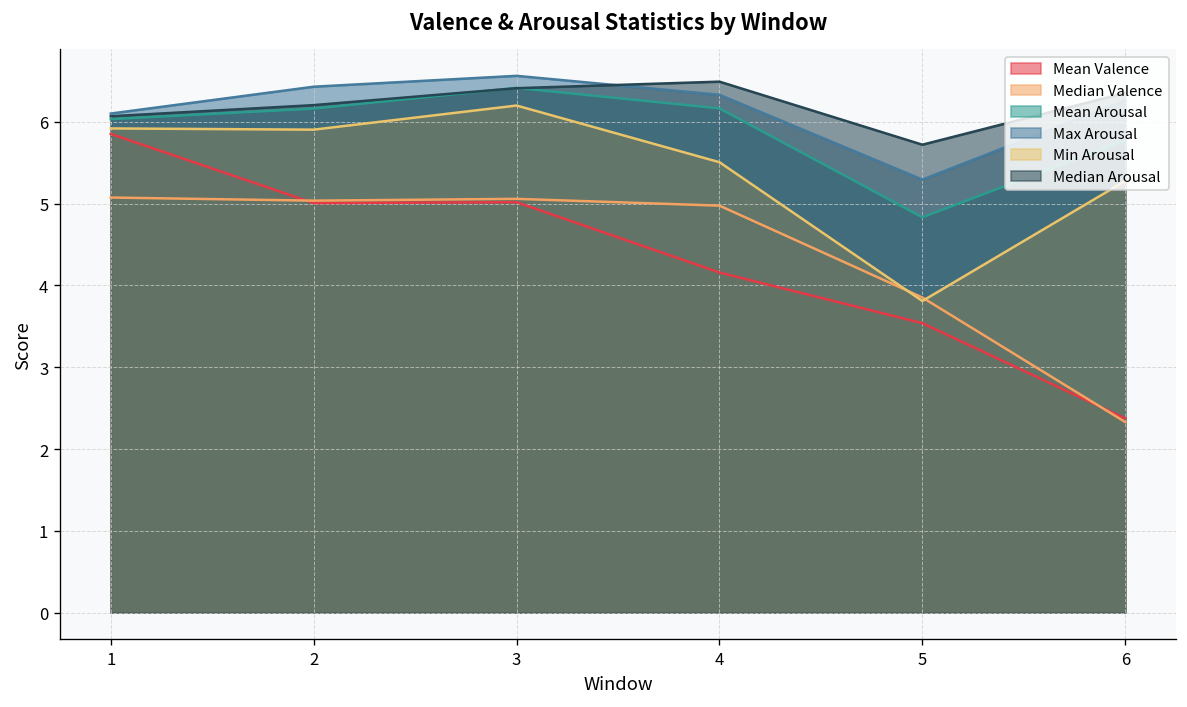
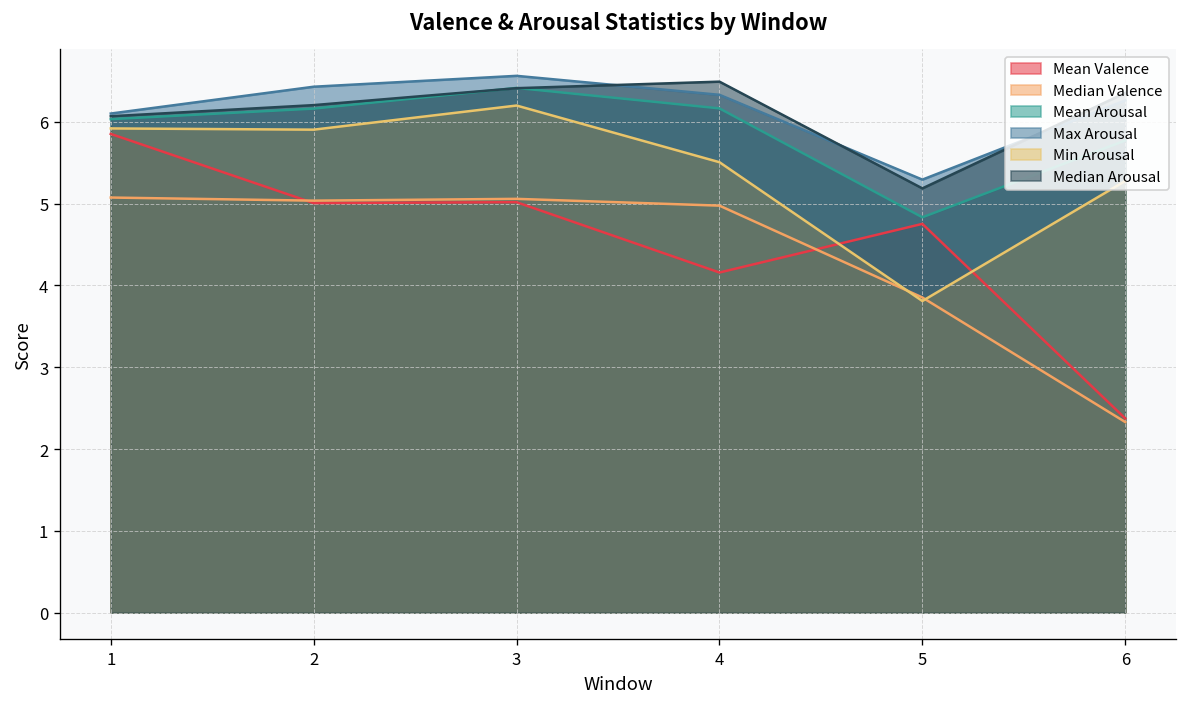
Mean Valence, 5: 3.5 -> 4.8
Median Arousal, 5: 5.7 -> 5.2
